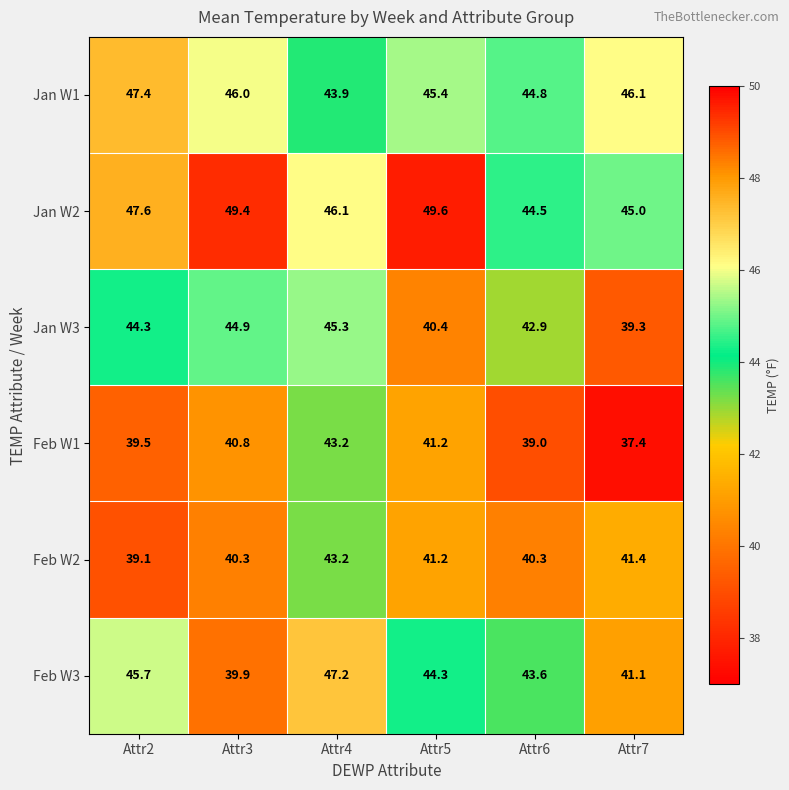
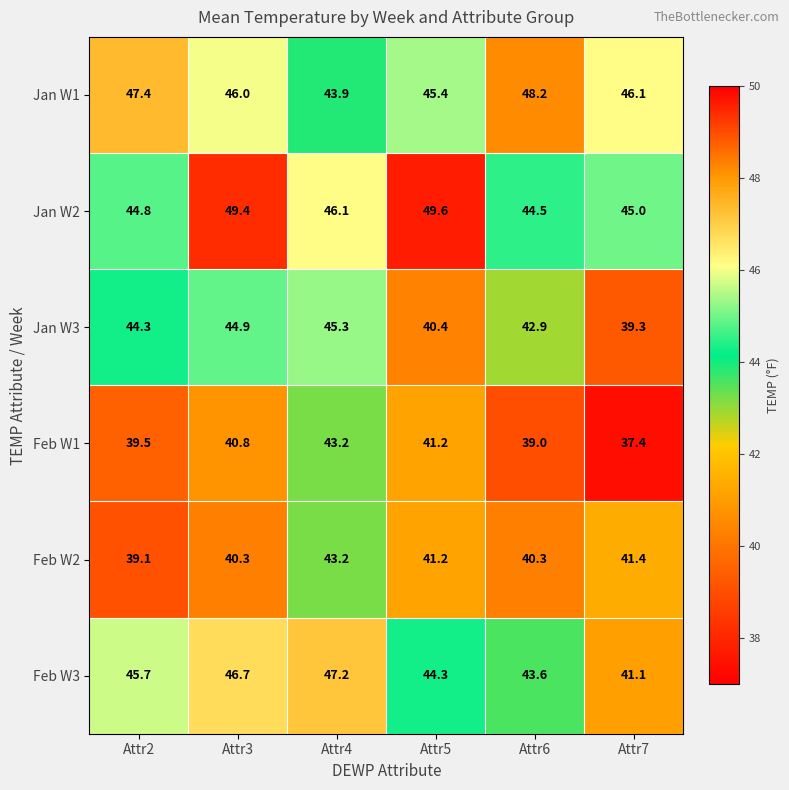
Jan W1, Attr6: 44.8 -> 48.2
Jan W2, Attr2: 47.6 -> 44.8
Feb W3, Attr3: 39.9 -> 46.7
